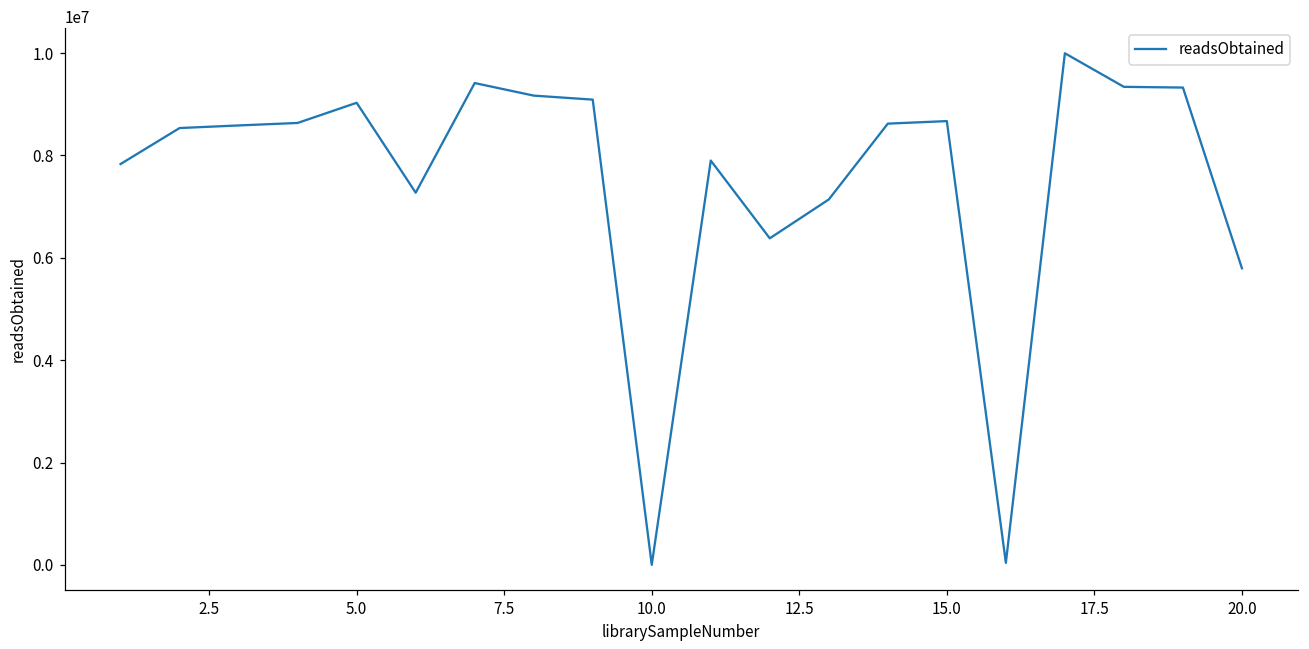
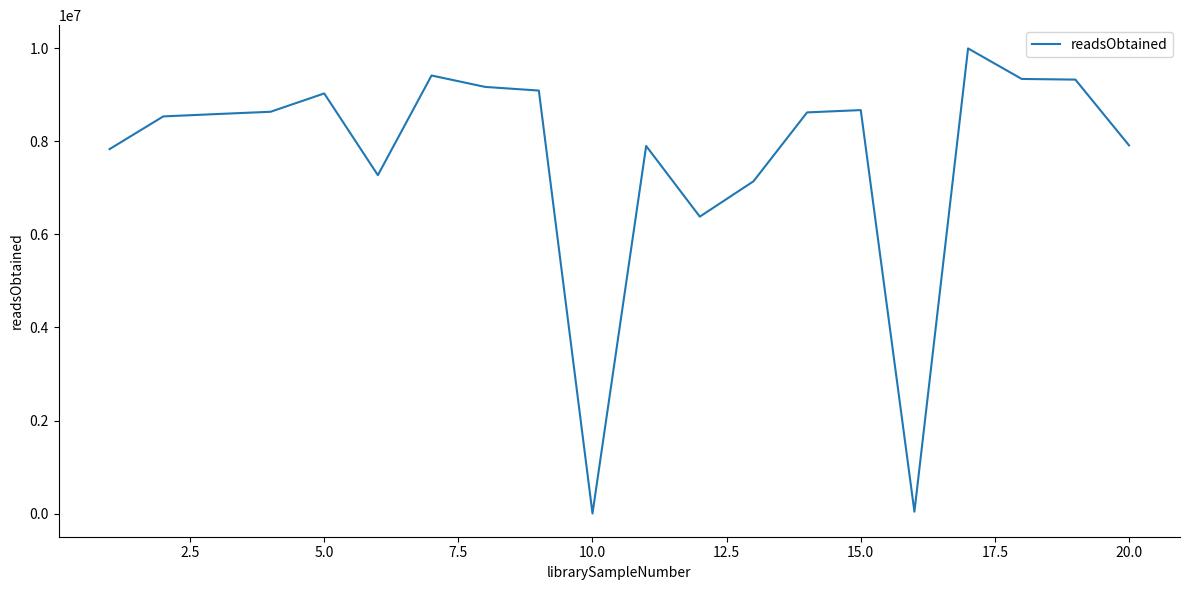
20.0: 5800000 -> 7900000
